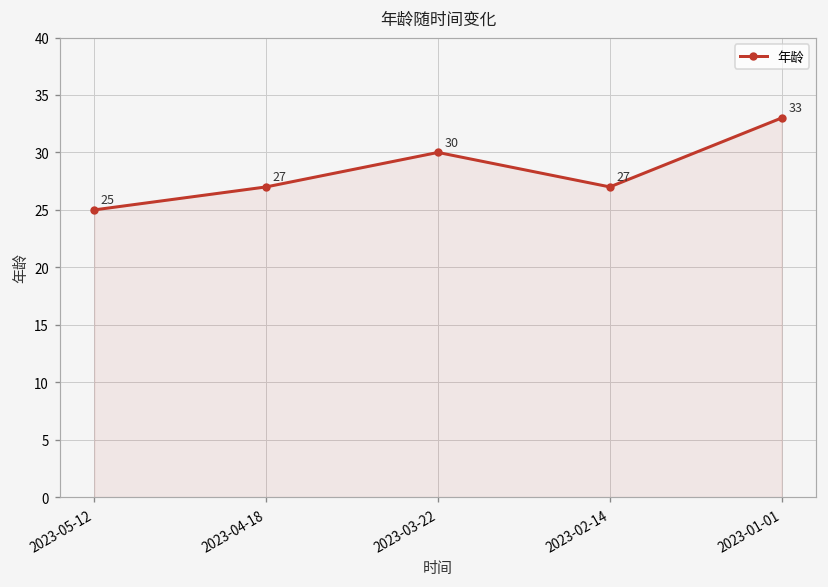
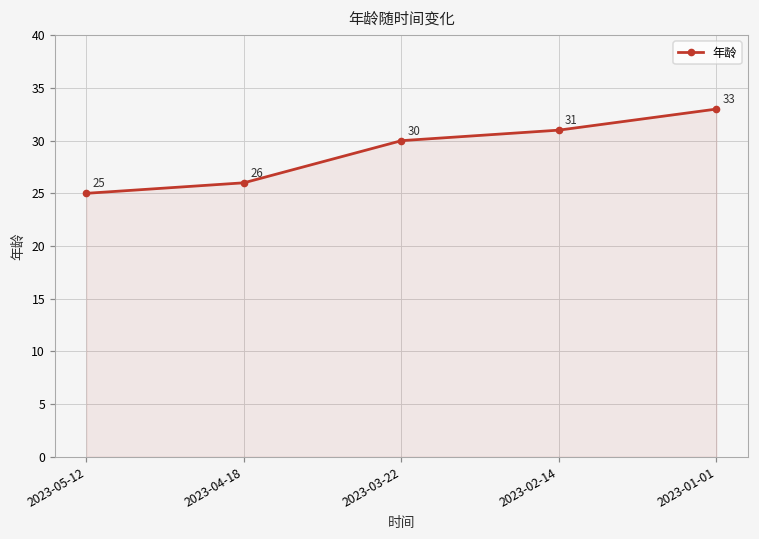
2023-04-18: 27 -> 26
2023-02-14: 27 -> 31
